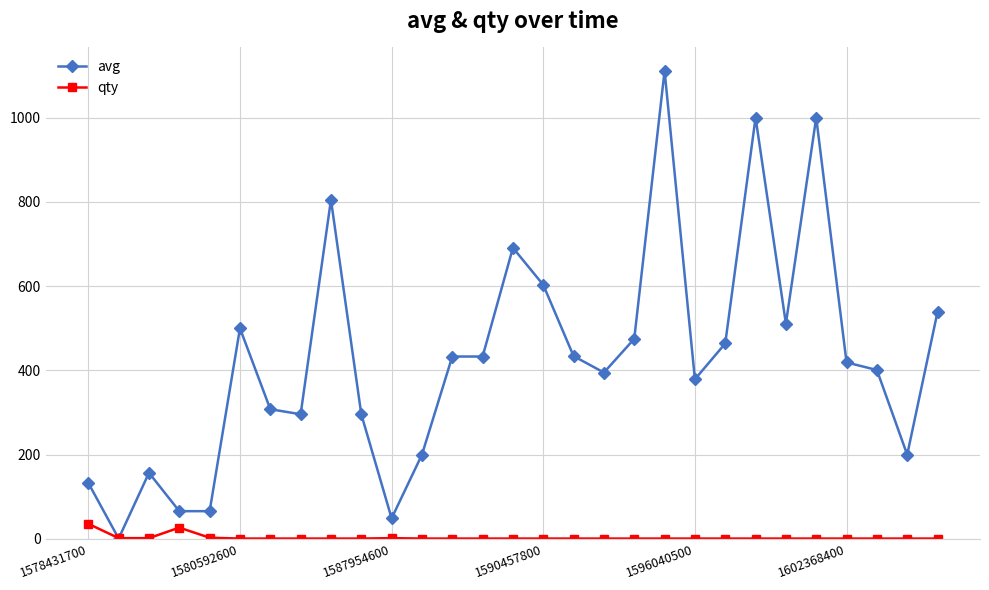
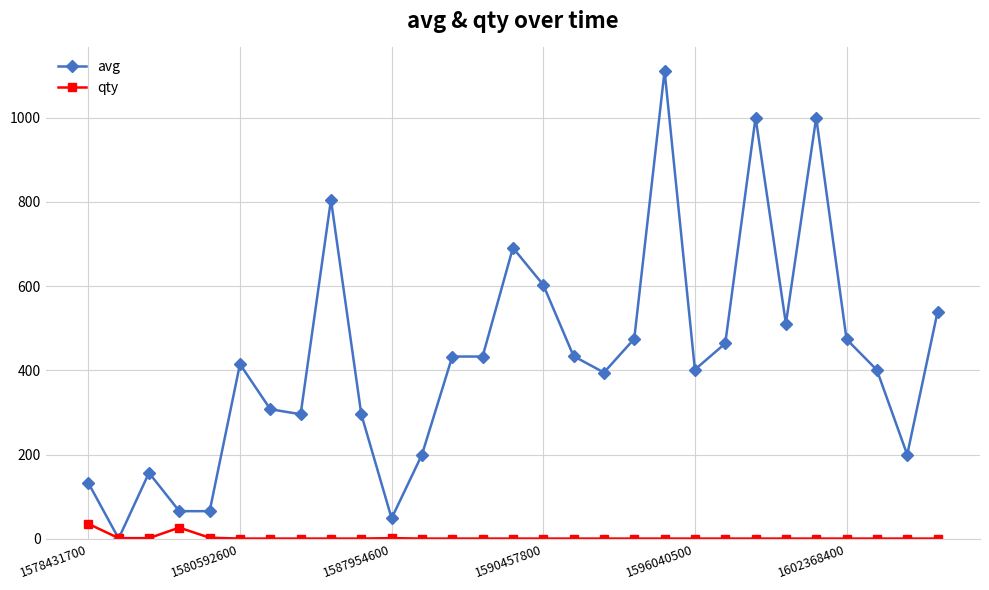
avg, 1580592600: 500 -> 420
avg, 1596040500: 380 -> 400
avg, 1602368400: 420 -> 470
